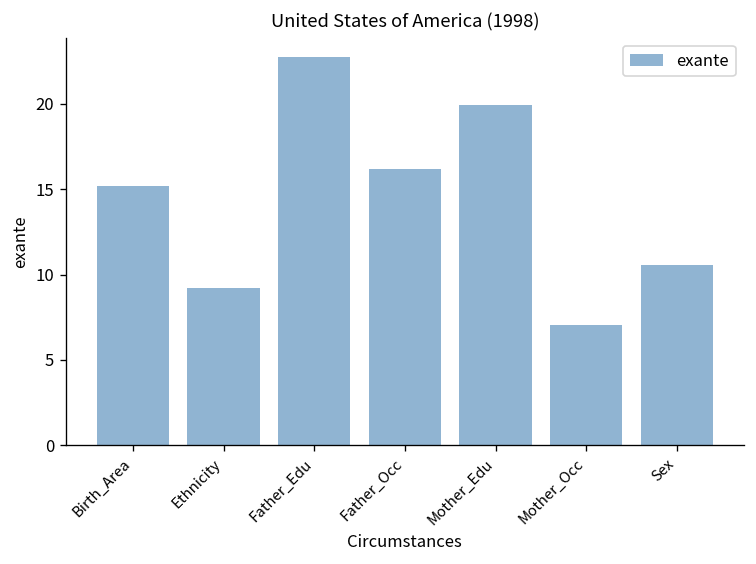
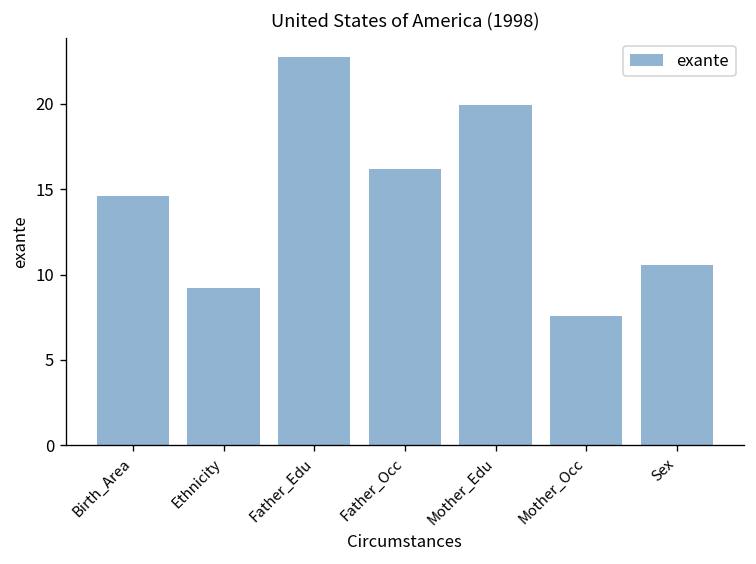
Birth_Area: 15.2 -> 14.6
Mother_Occ: 7.0 -> 7.6
